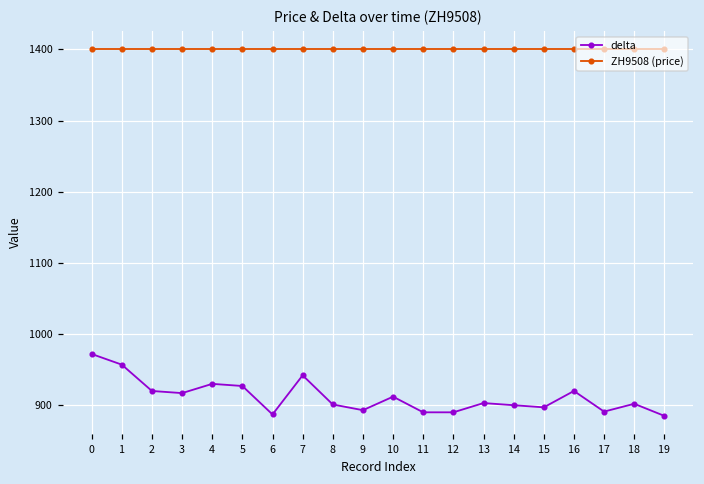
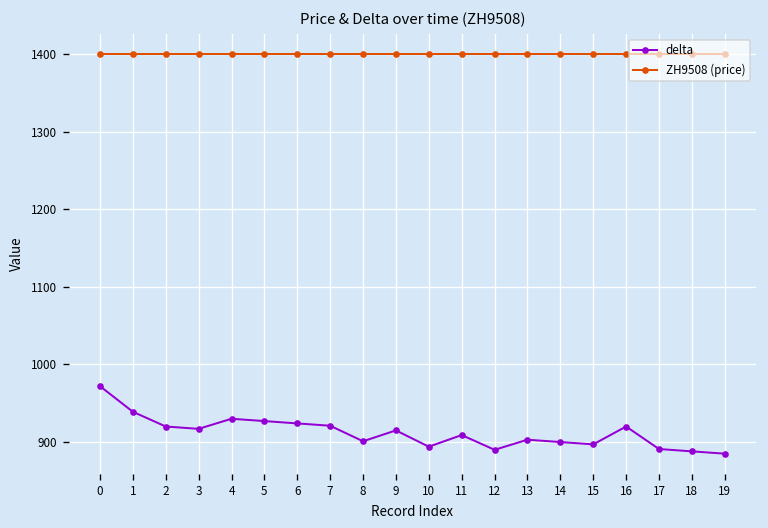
delta, 1: 960 -> 940
delta, 6: 890 -> 920
delta, 7: 940 -> 920
delta, 9: 890 -> 920
delta, 10: 910 -> 890
delta, 11: 890 -> 910
delta, 18: 900 -> 890
